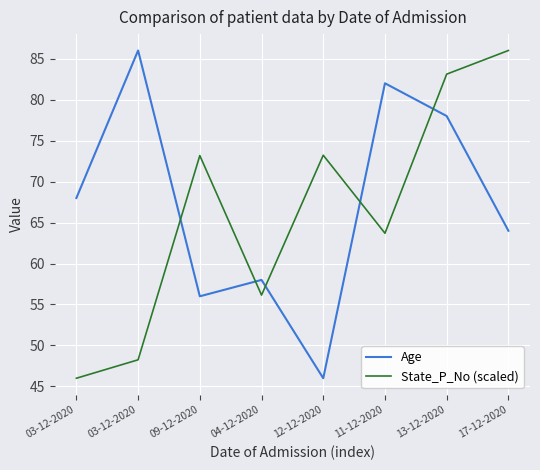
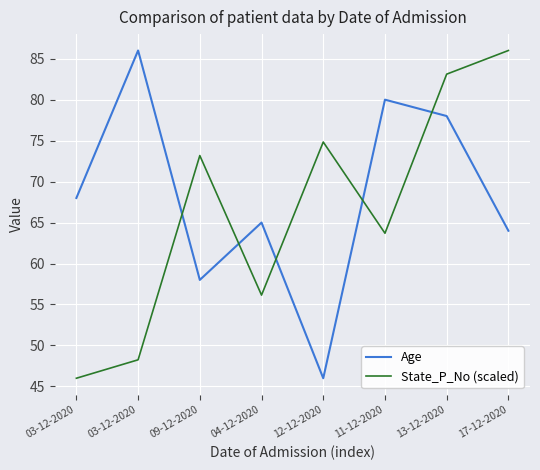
Age, 09-12-2020: 56 -> 58
Age, 04-12-2020: 58 -> 65
State_P_No (scaled), 12-12-2020: 73 -> 75
Age, 11-12-2020: 82 -> 80
